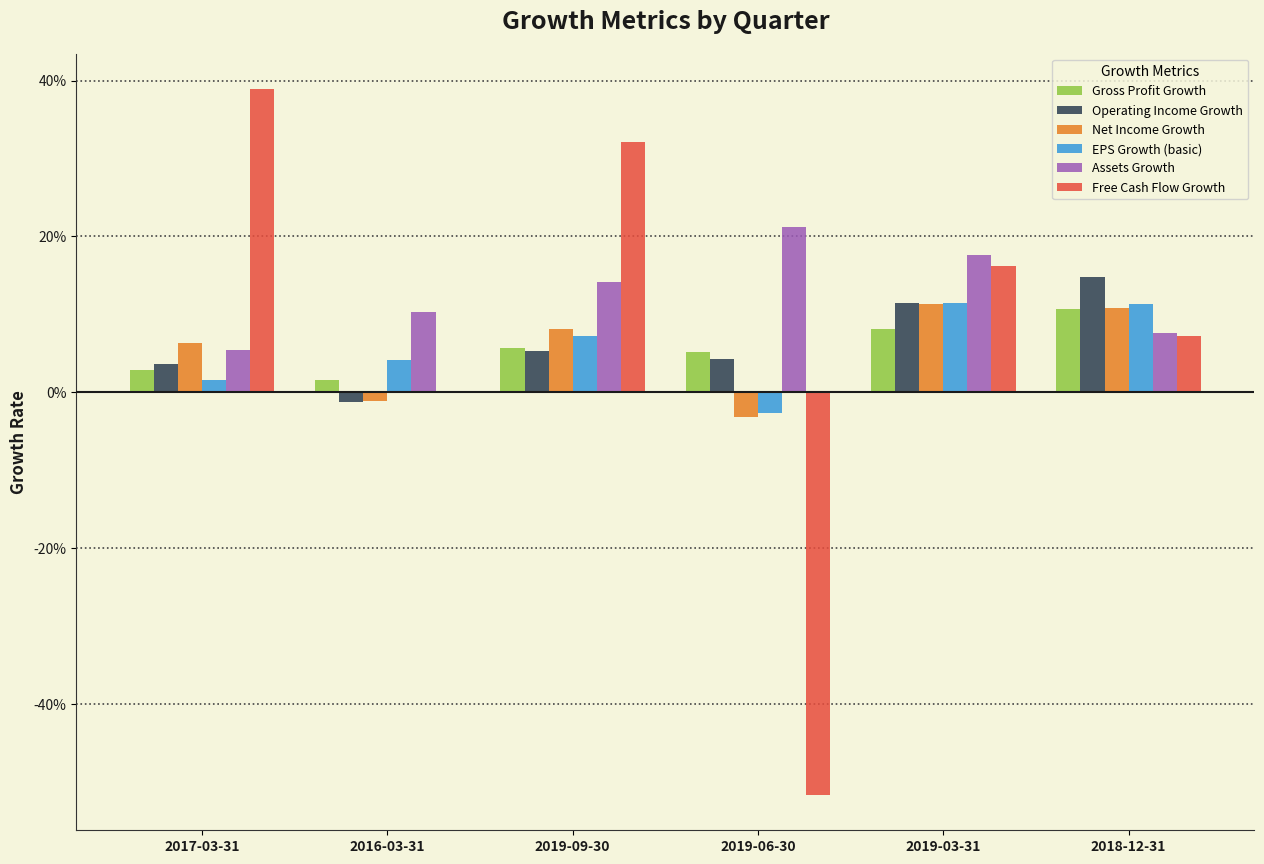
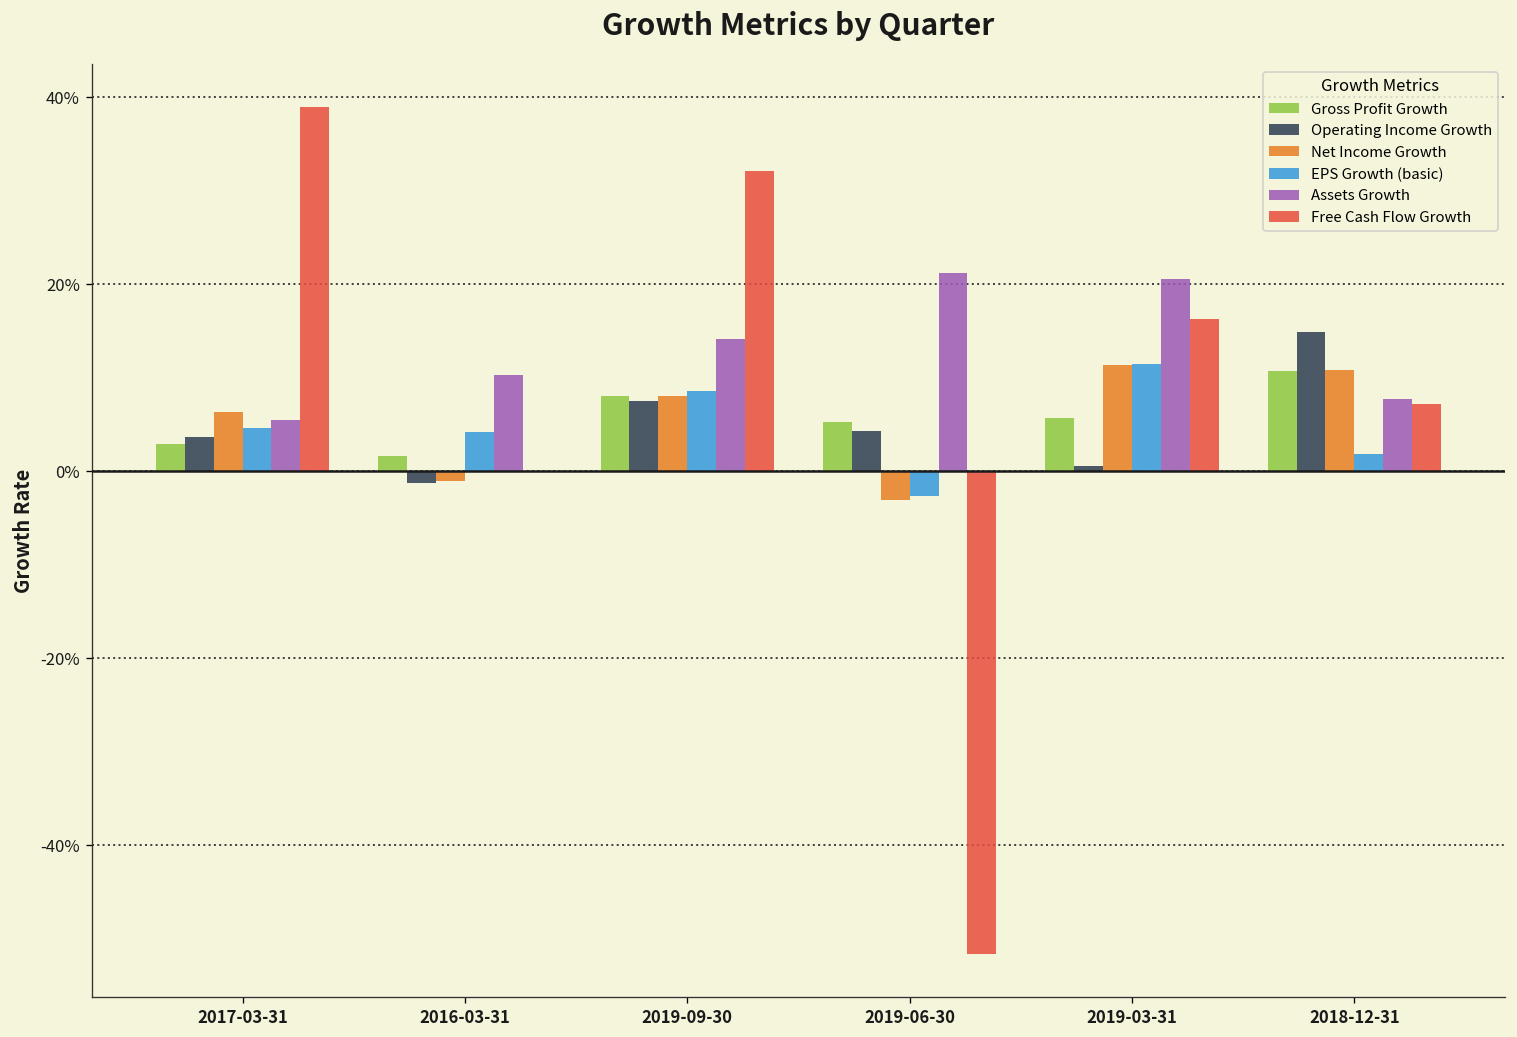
EPS Growth (basic), 2017-03-31: 2% -> 5%
Gross Profit Growth, 2019-09-30: 6% -> 8%
Operating Income Growth, 2019-09-30: 5% -> 7%
EPS Growth (basic), 2019-09-30: 7% -> 9%
Gross Profit Growth, 2019-03-31: 8% -> 6%
Operating Income Growth, 2019-03-31: 11% -> 1%
Assets Growth, 2019-03-31: 18% -> 21%
EPS Growth (basic), 2018-12-31: 11% -> 2%
